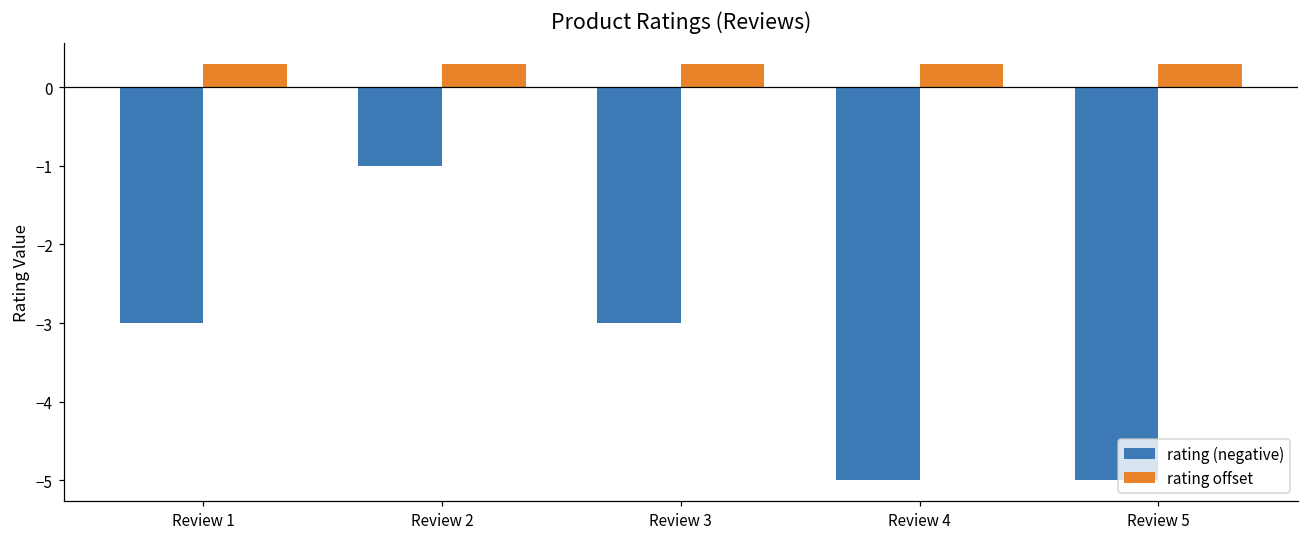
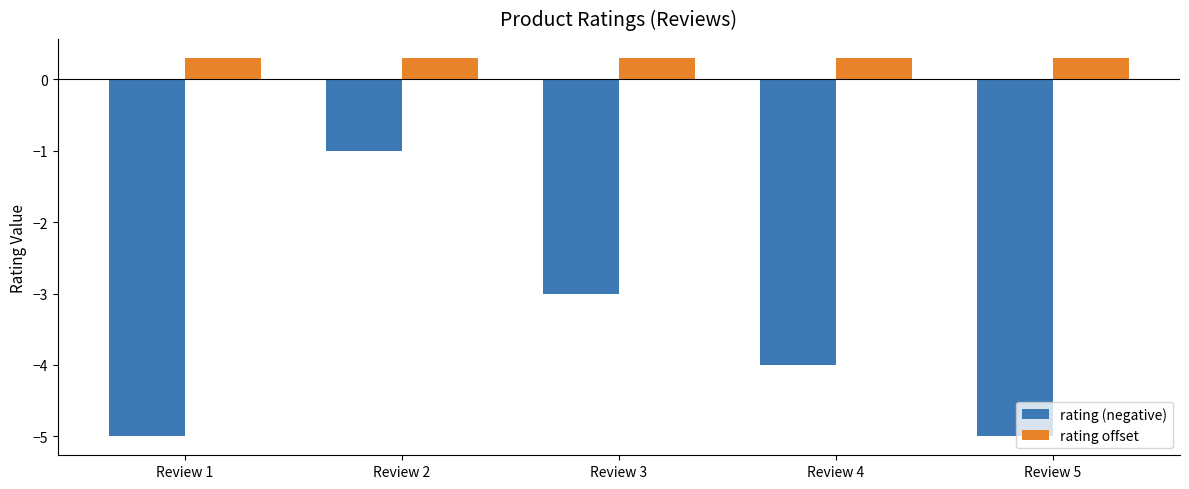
rating (negative), Review 1: -3.0 -> -5.0
rating (negative), Review 4: -5.0 -> -4.0
